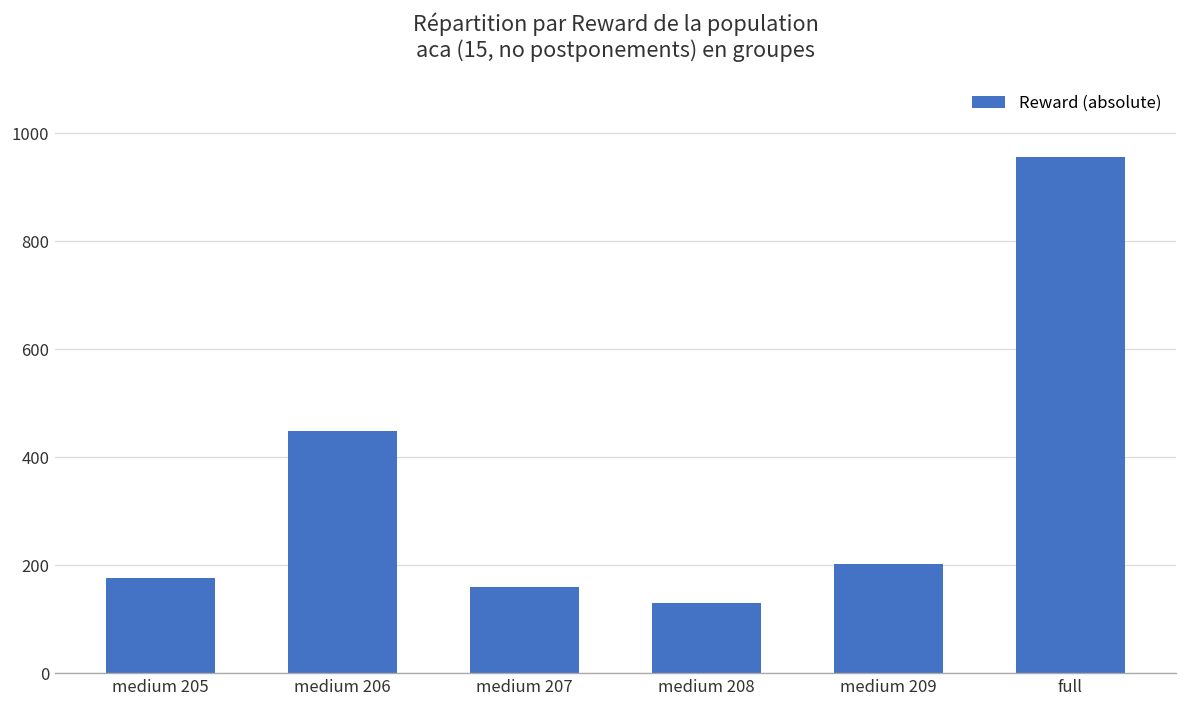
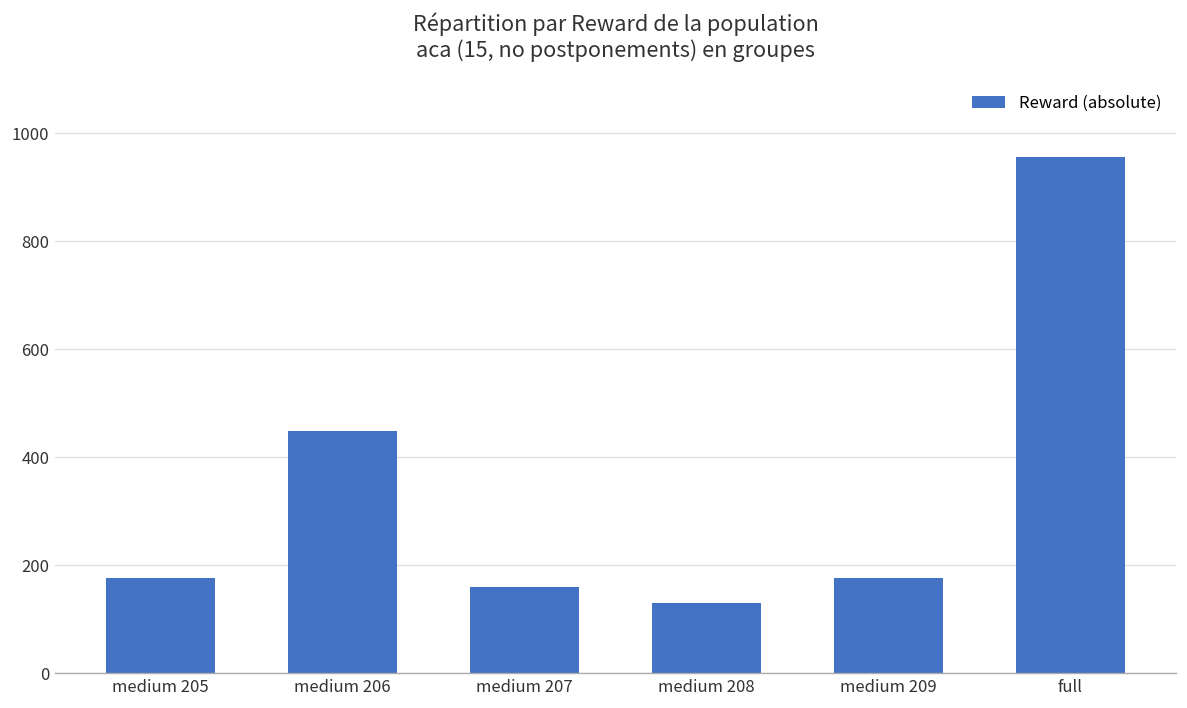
medium 209: 200 -> 180
